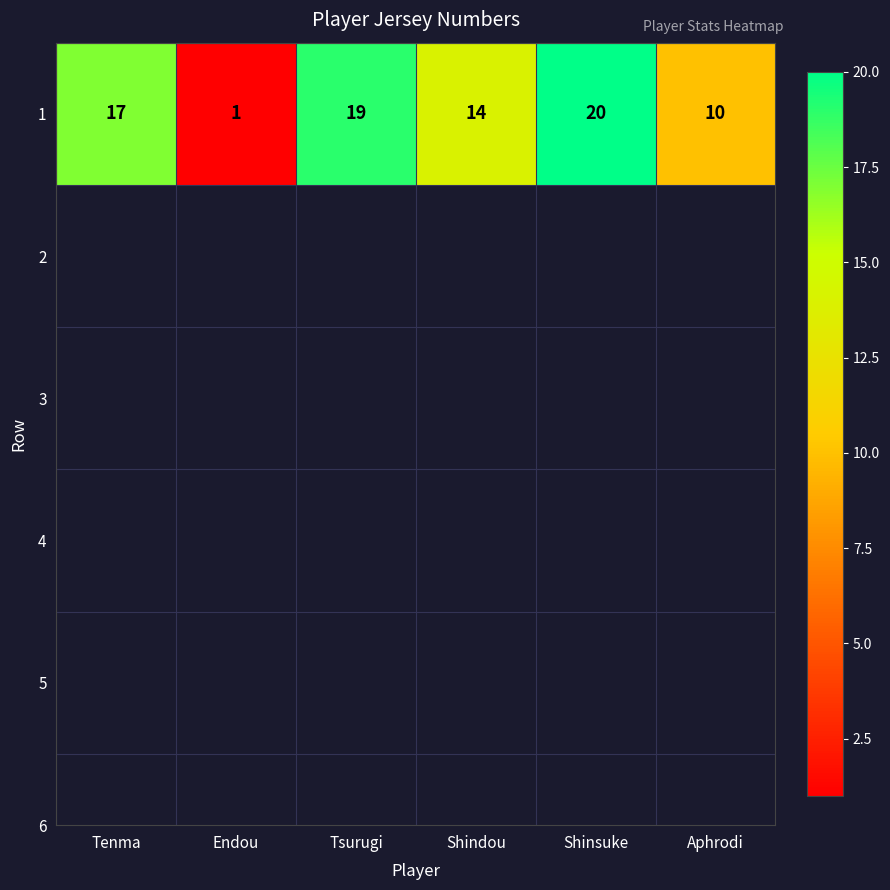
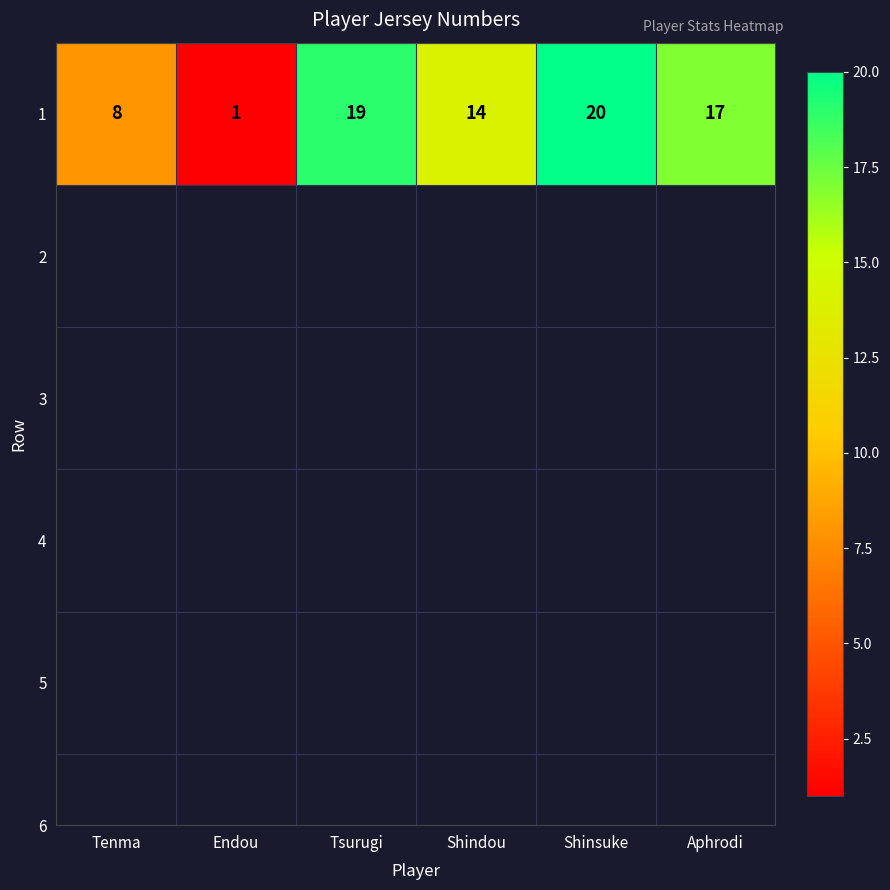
1, Tenma: 17 -> 8
1, Aphrodi: 10 -> 17
